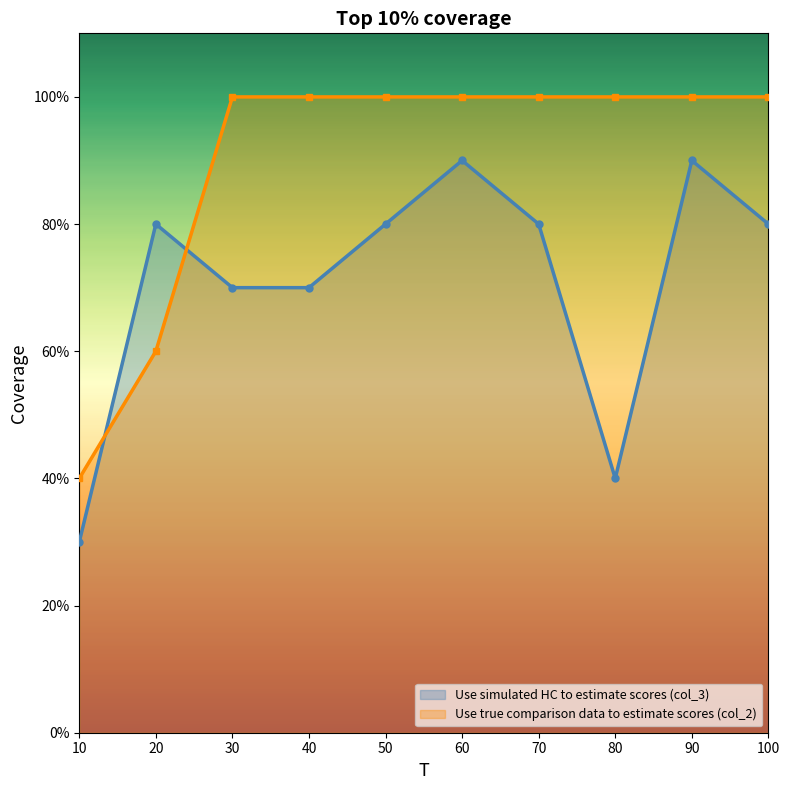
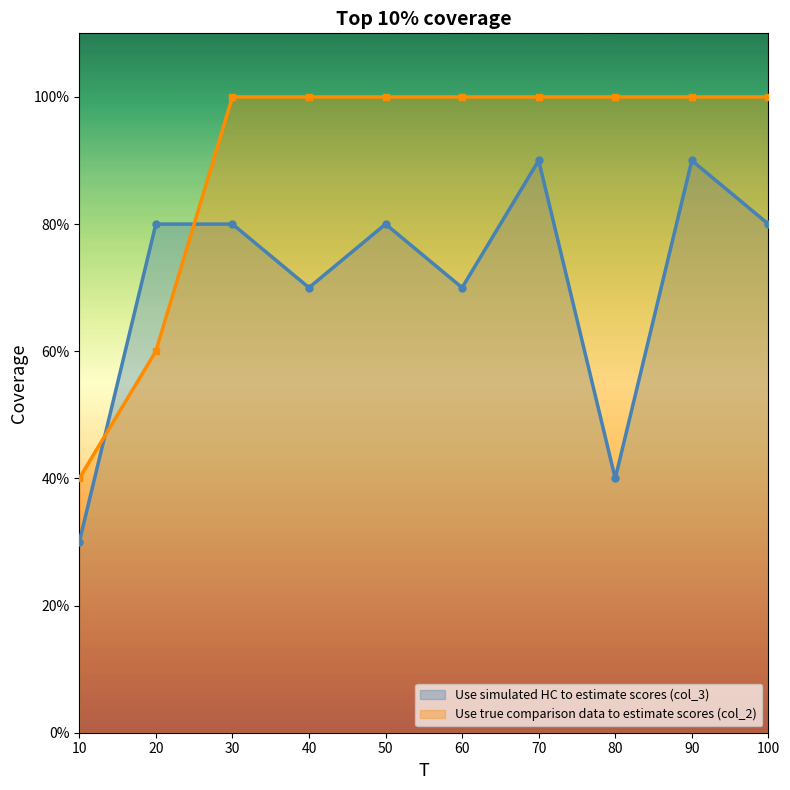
Use simulated HC to estimate scores (col_3), 30: 70% -> 80%
Use simulated HC to estimate scores (col_3), 60: 90% -> 70%
Use simulated HC to estimate scores (col_3), 70: 80% -> 90%
